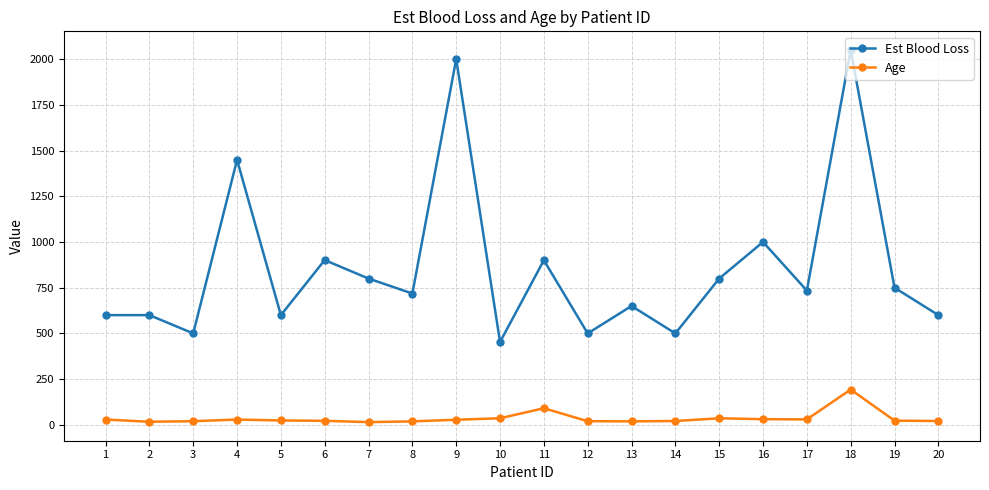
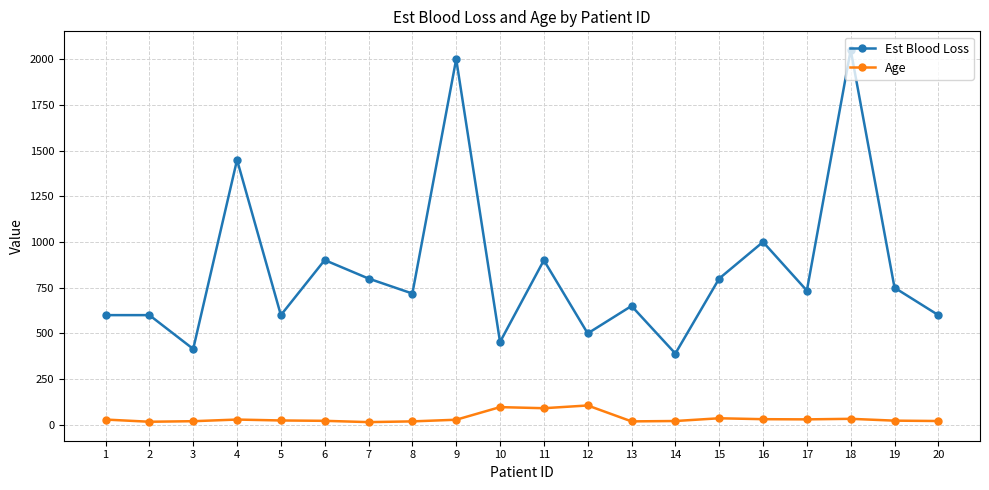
Est Blood Loss, 3: 500 -> 420
Age, 10: 40 -> 100
Age, 12: 20 -> 110
Est Blood Loss, 14: 500 -> 390
Age, 18: 190 -> 30
